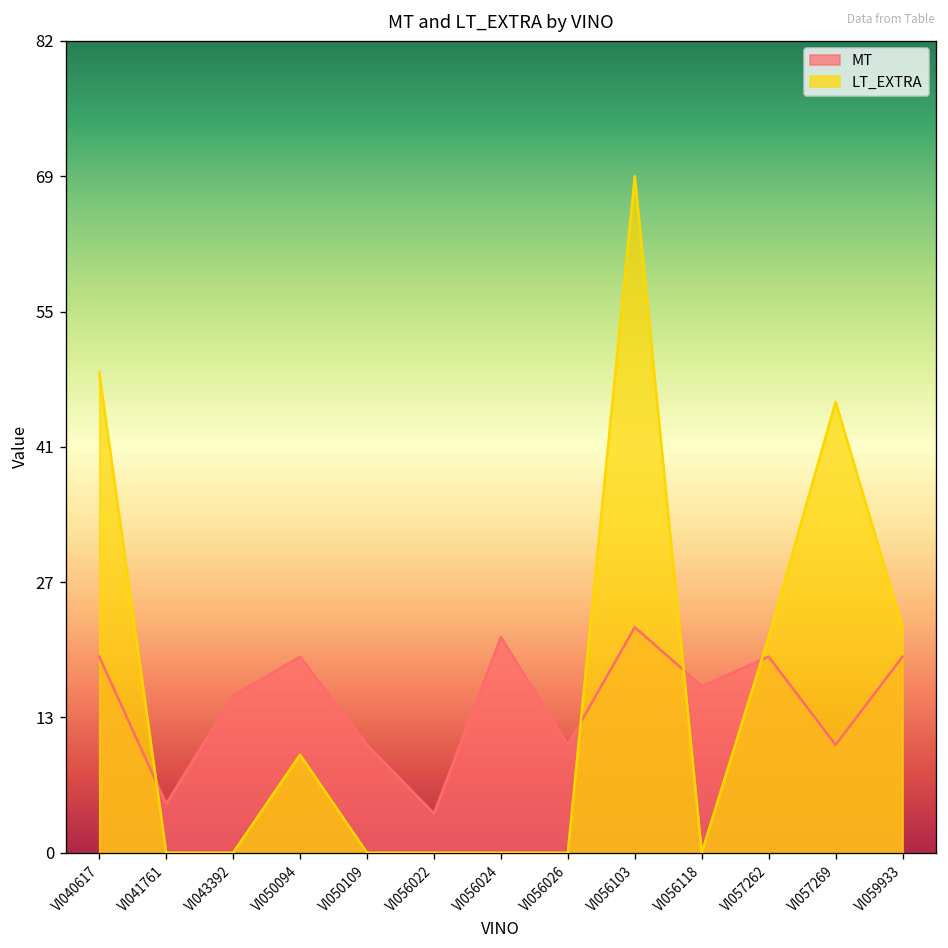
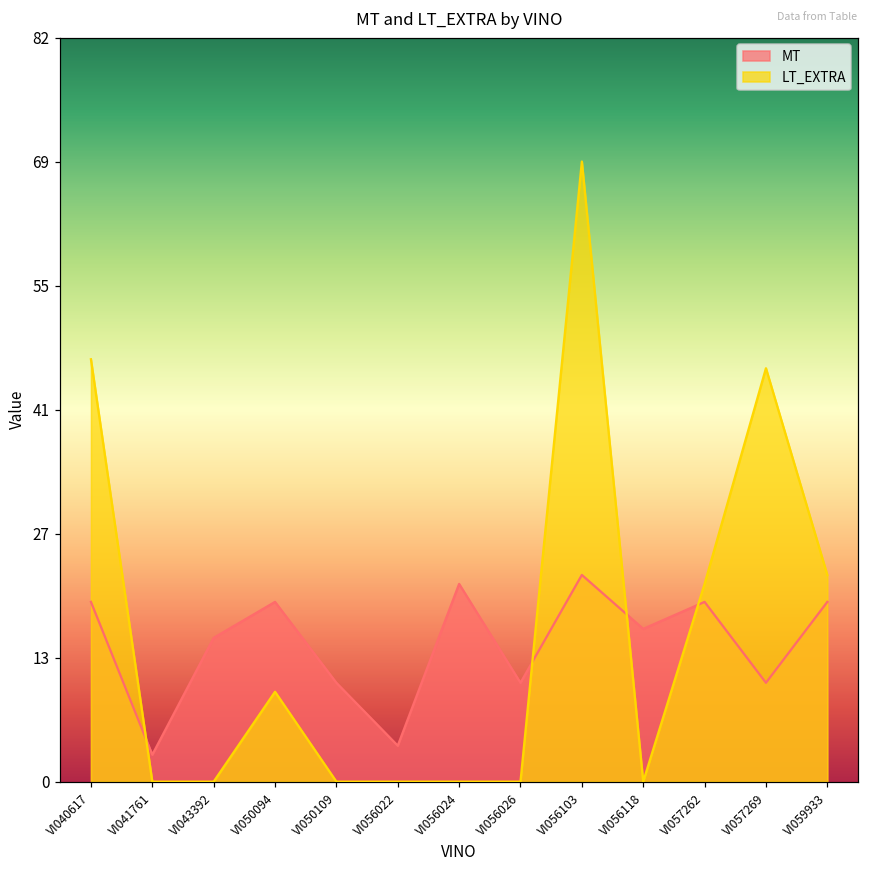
LT_EXTRA, VI040617: 49 -> 47
MT, VI041761: 5 -> 3
